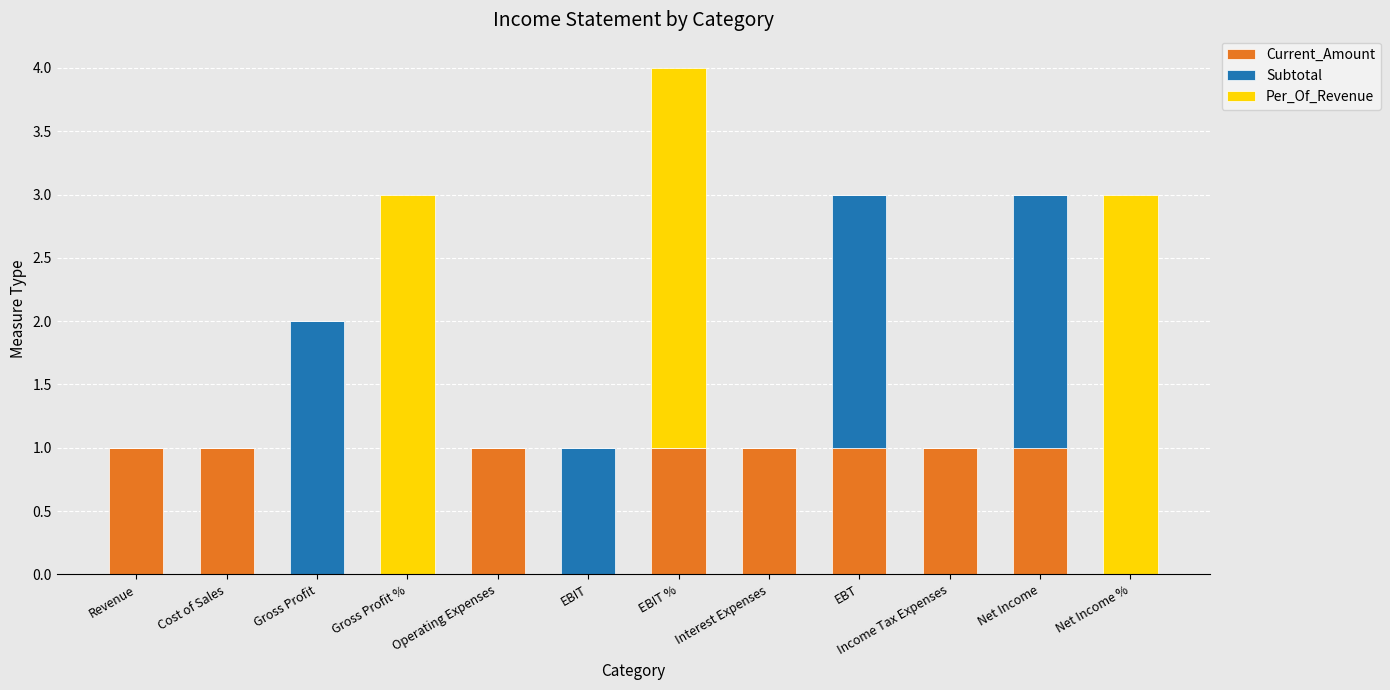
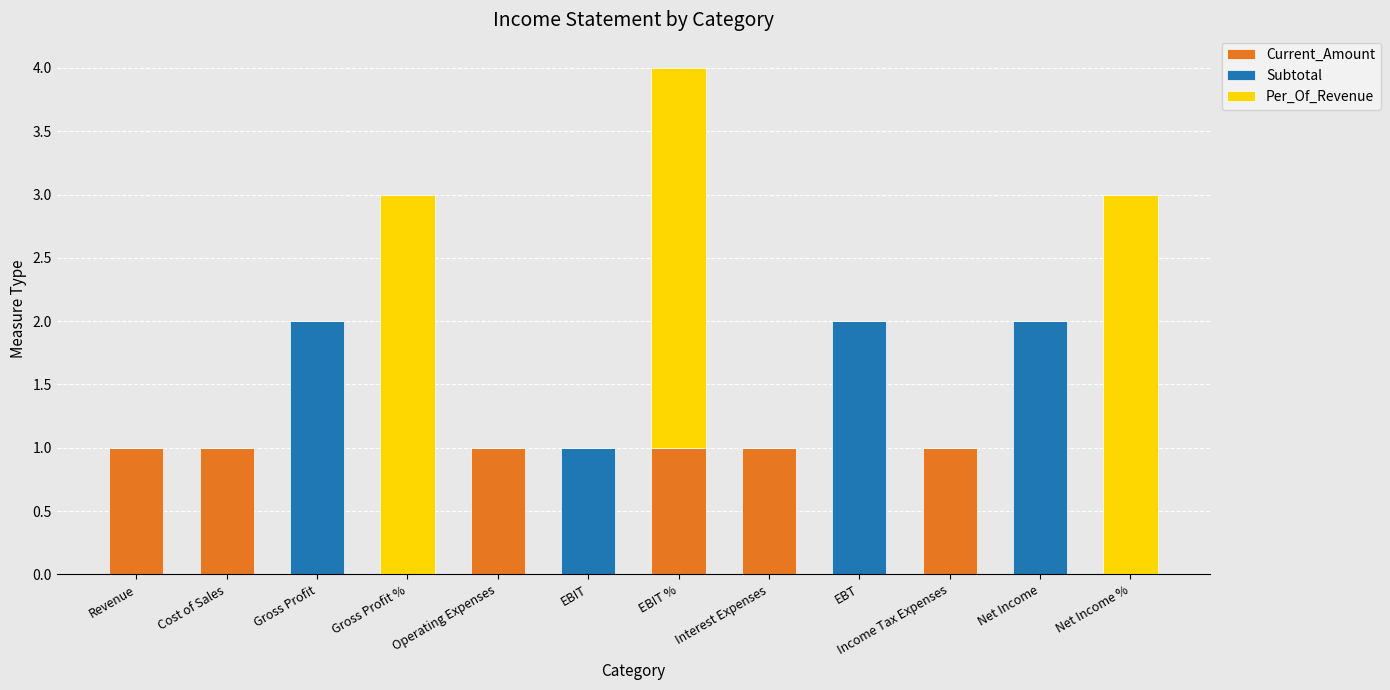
Current_Amount, EBT: 1 -> 0
Current_Amount, Net Income: 1 -> 0
